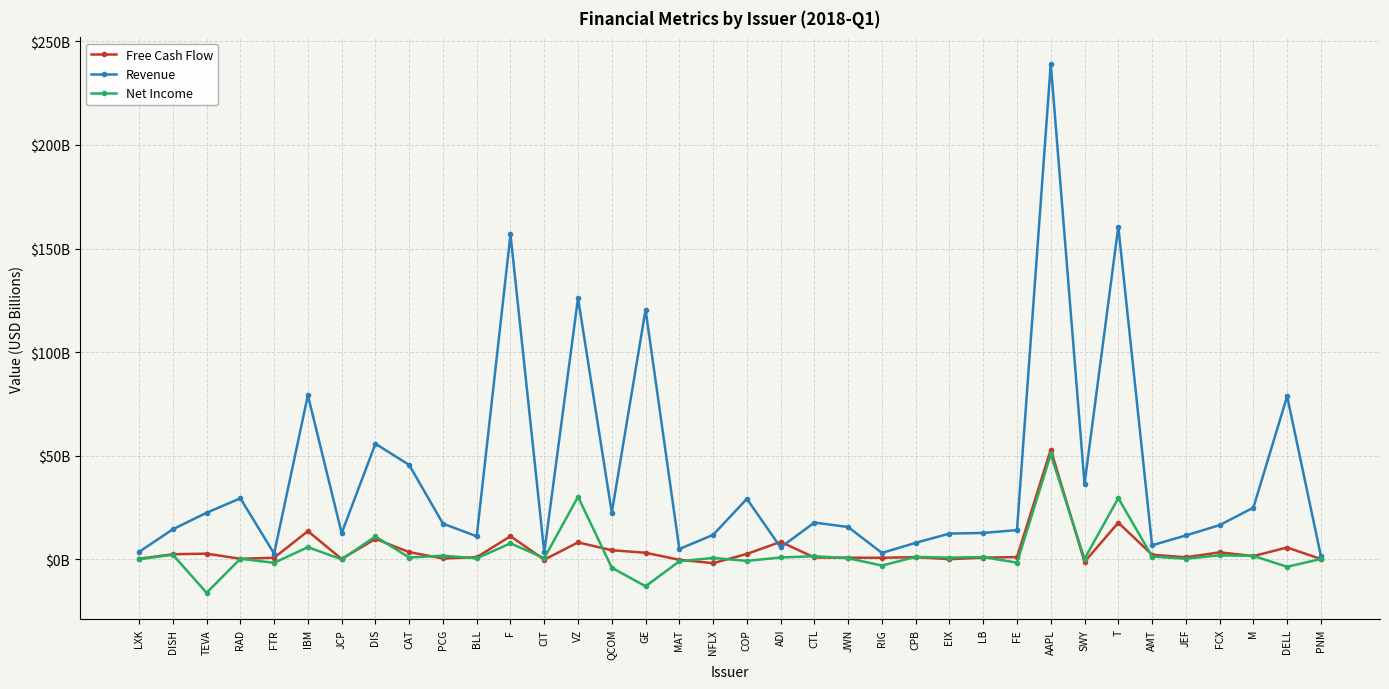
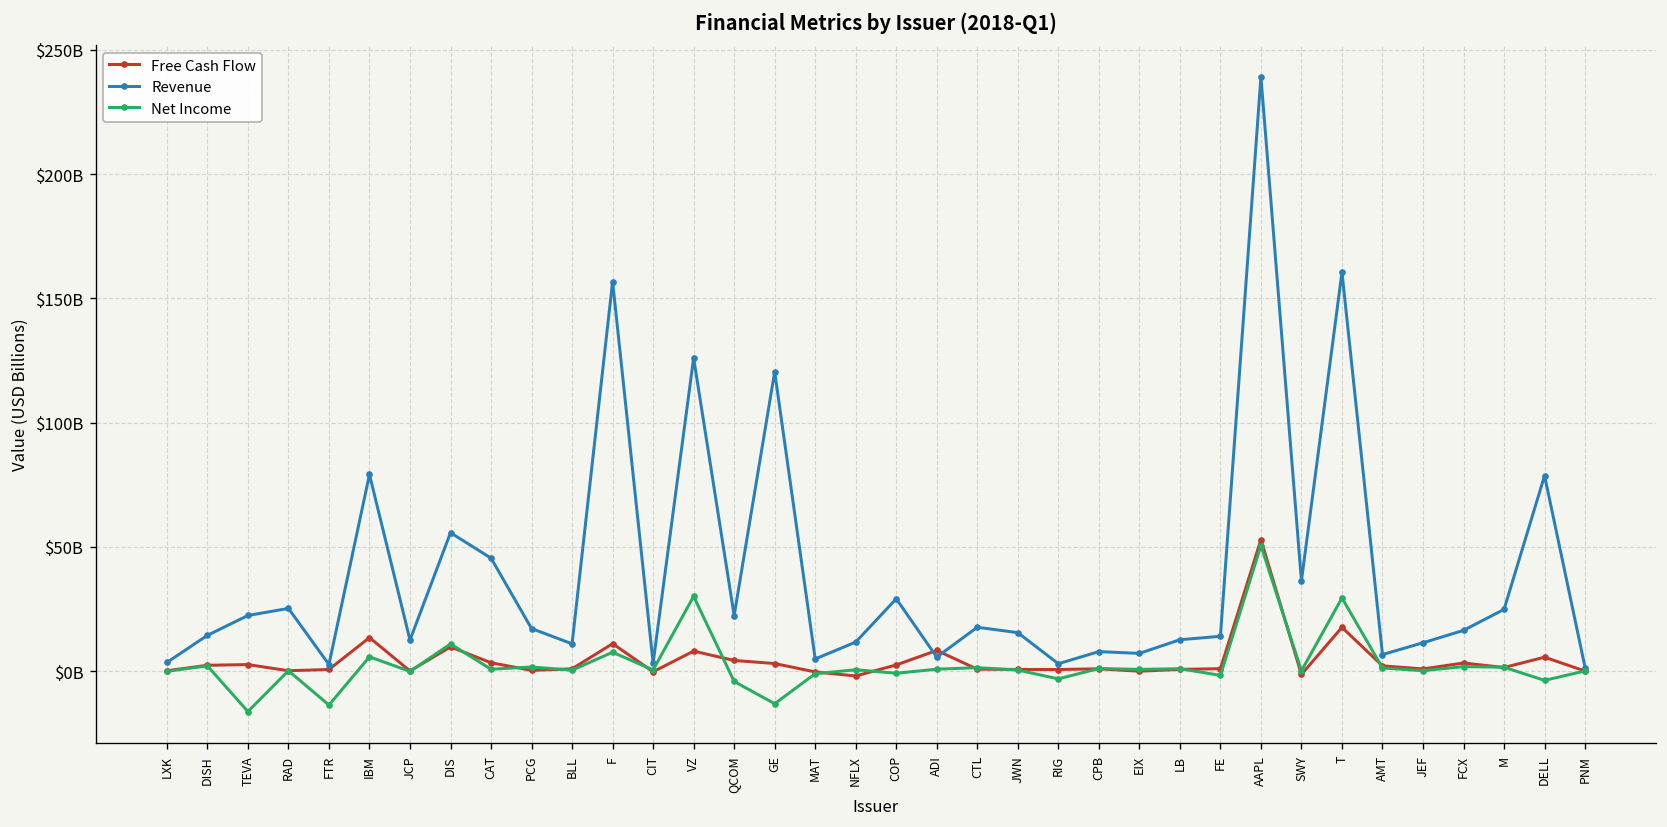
Revenue, RAD: $29000000000 -> $25000000000
Net Income, FTR: $-2000000000 -> $-14000000000
Revenue, EIX: $12000000000 -> $7000000000
